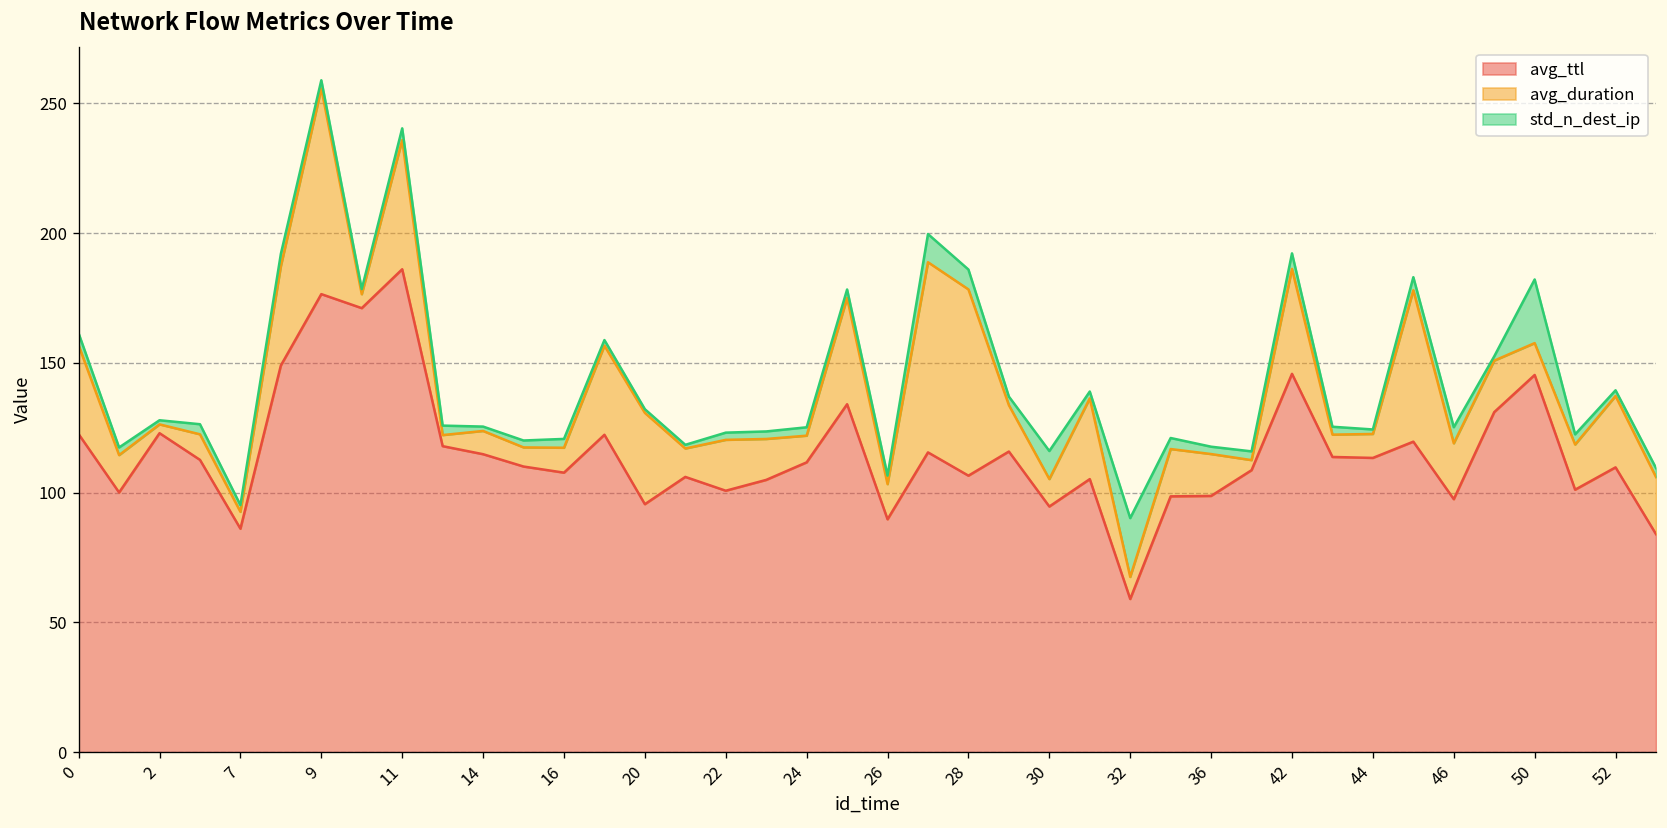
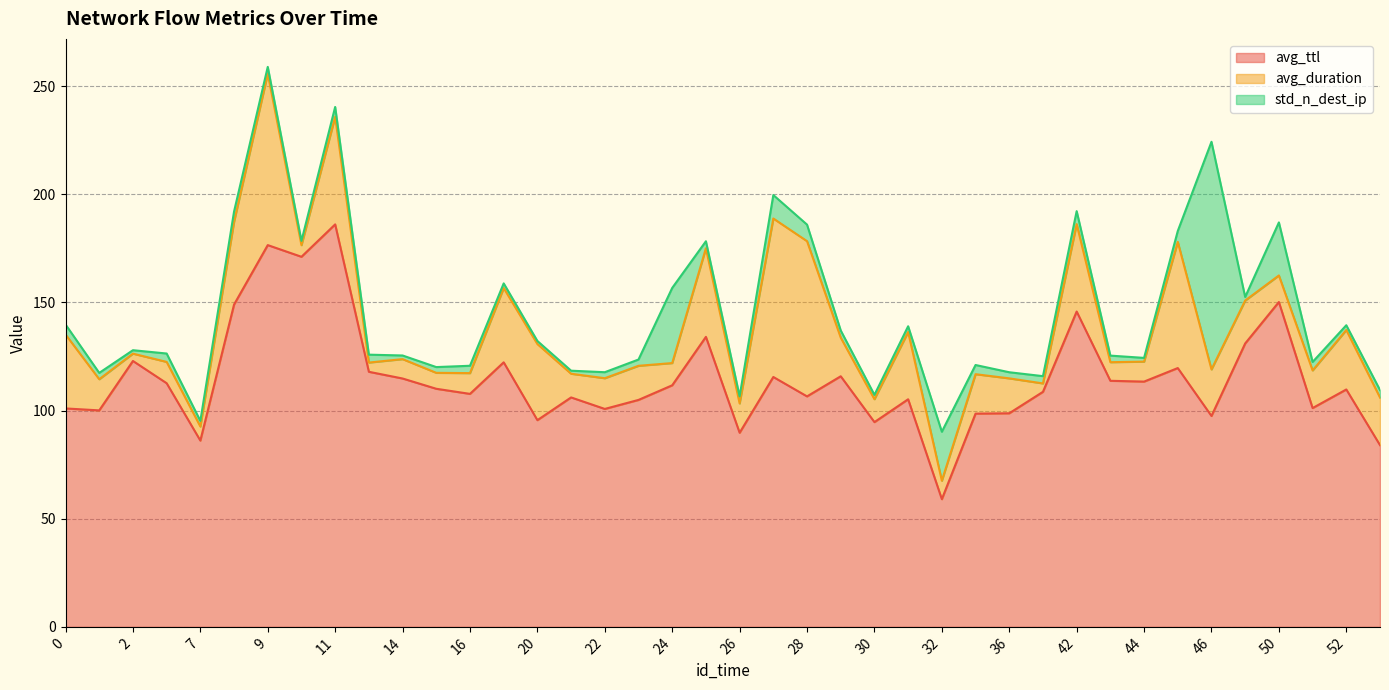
avg_ttl, 0: 123 -> 101
avg_duration, 22: 20 -> 14
std_n_dest_ip, 24: 3 -> 35
std_n_dest_ip, 30: 11 -> 2
std_n_dest_ip, 46: 6 -> 105
avg_ttl, 50: 145 -> 150
